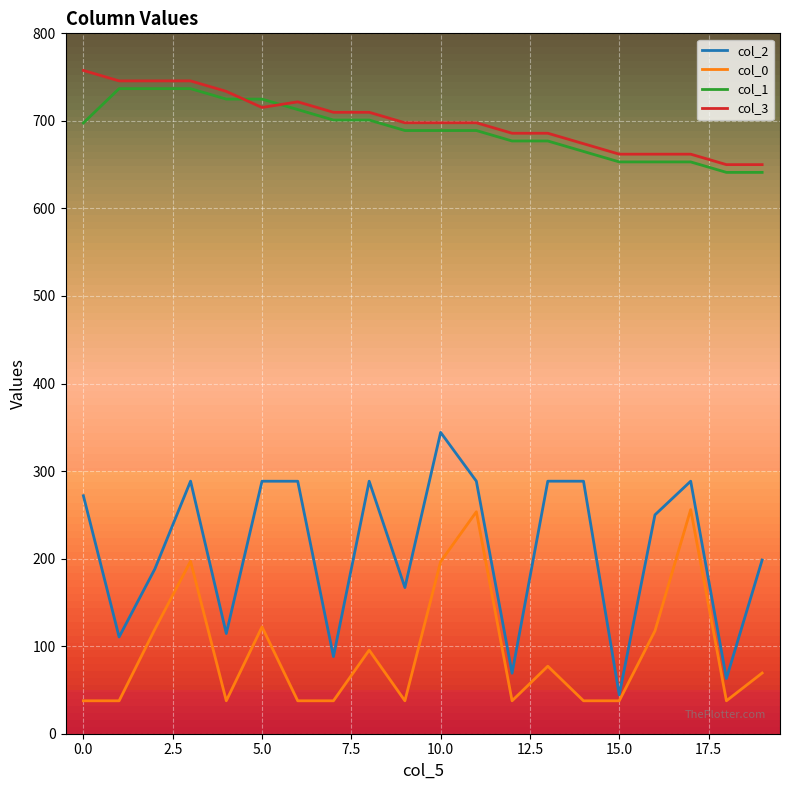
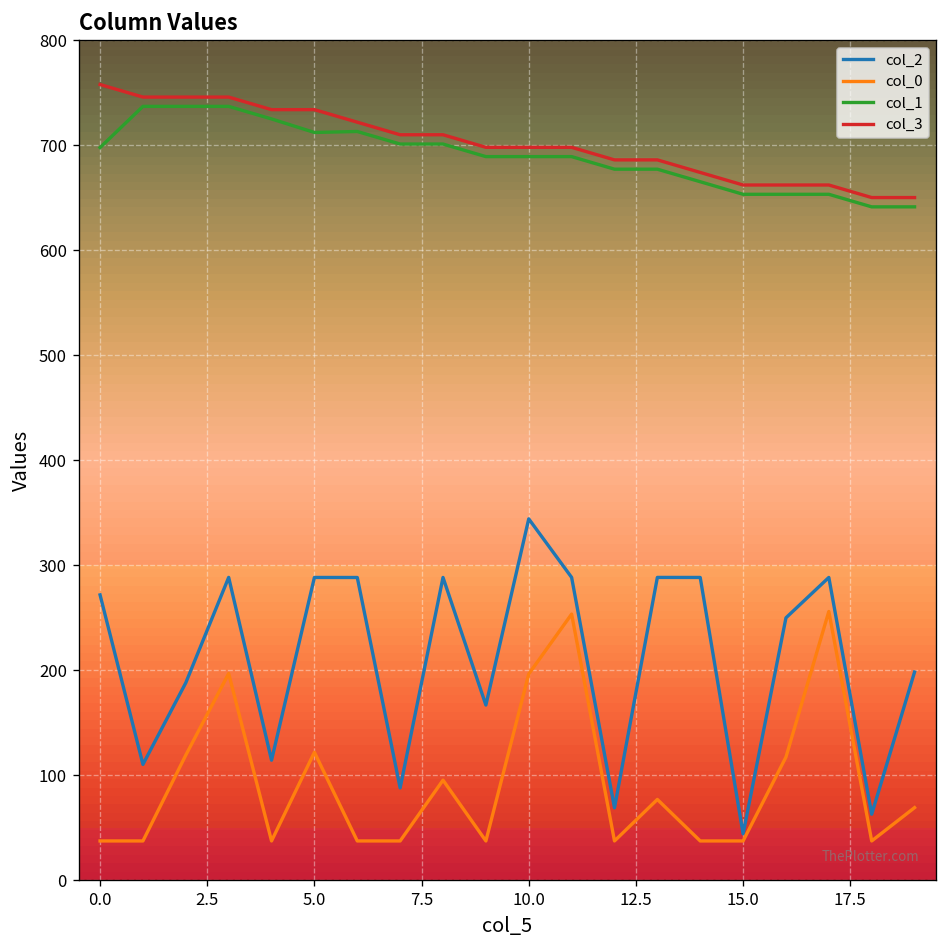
col_1, 5.0: 720 -> 710
col_3, 5.0: 720 -> 730
